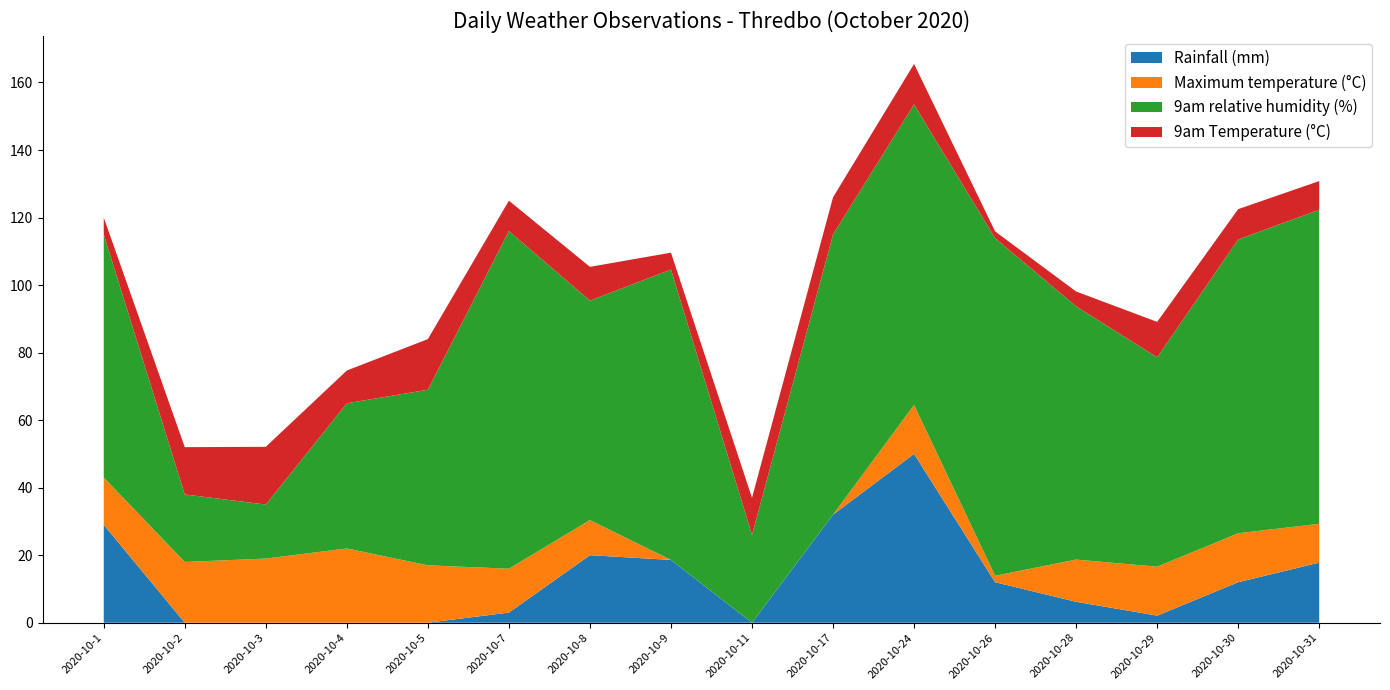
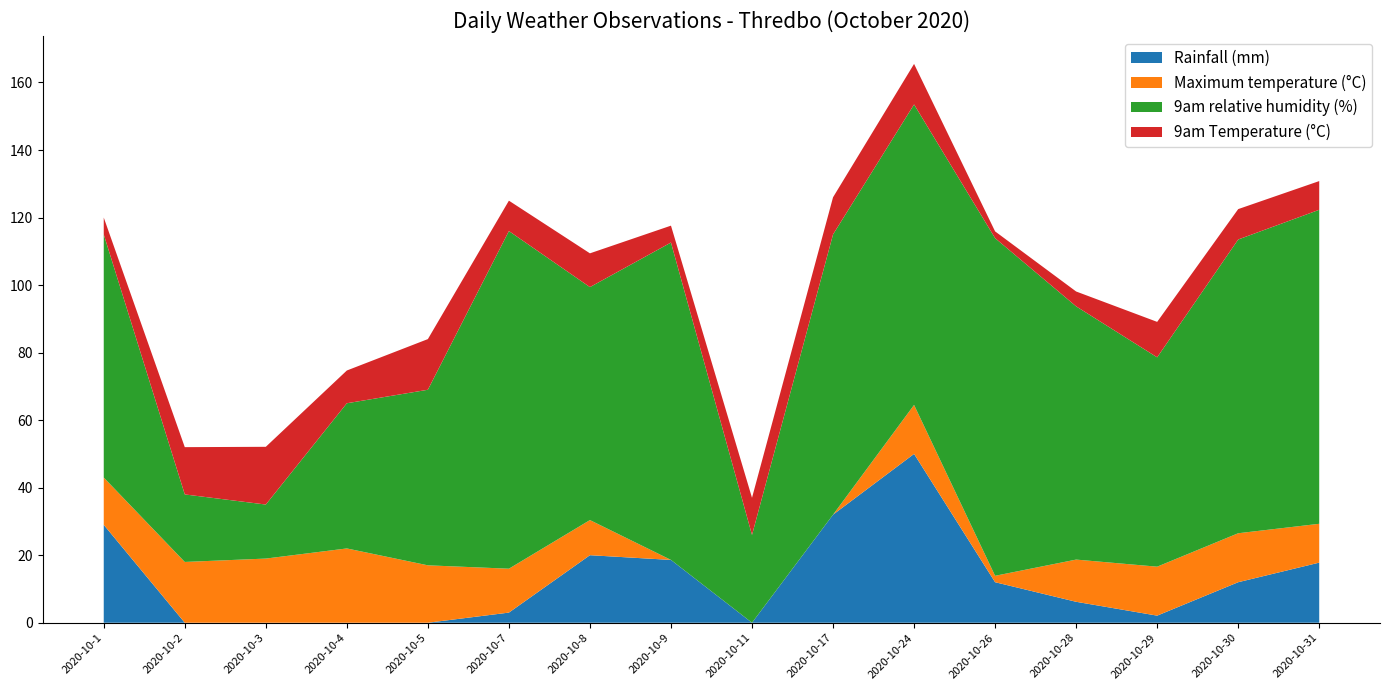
9am relative humidity (%), 2020-10-8: 65 -> 69
9am relative humidity (%), 2020-10-9: 86 -> 94
